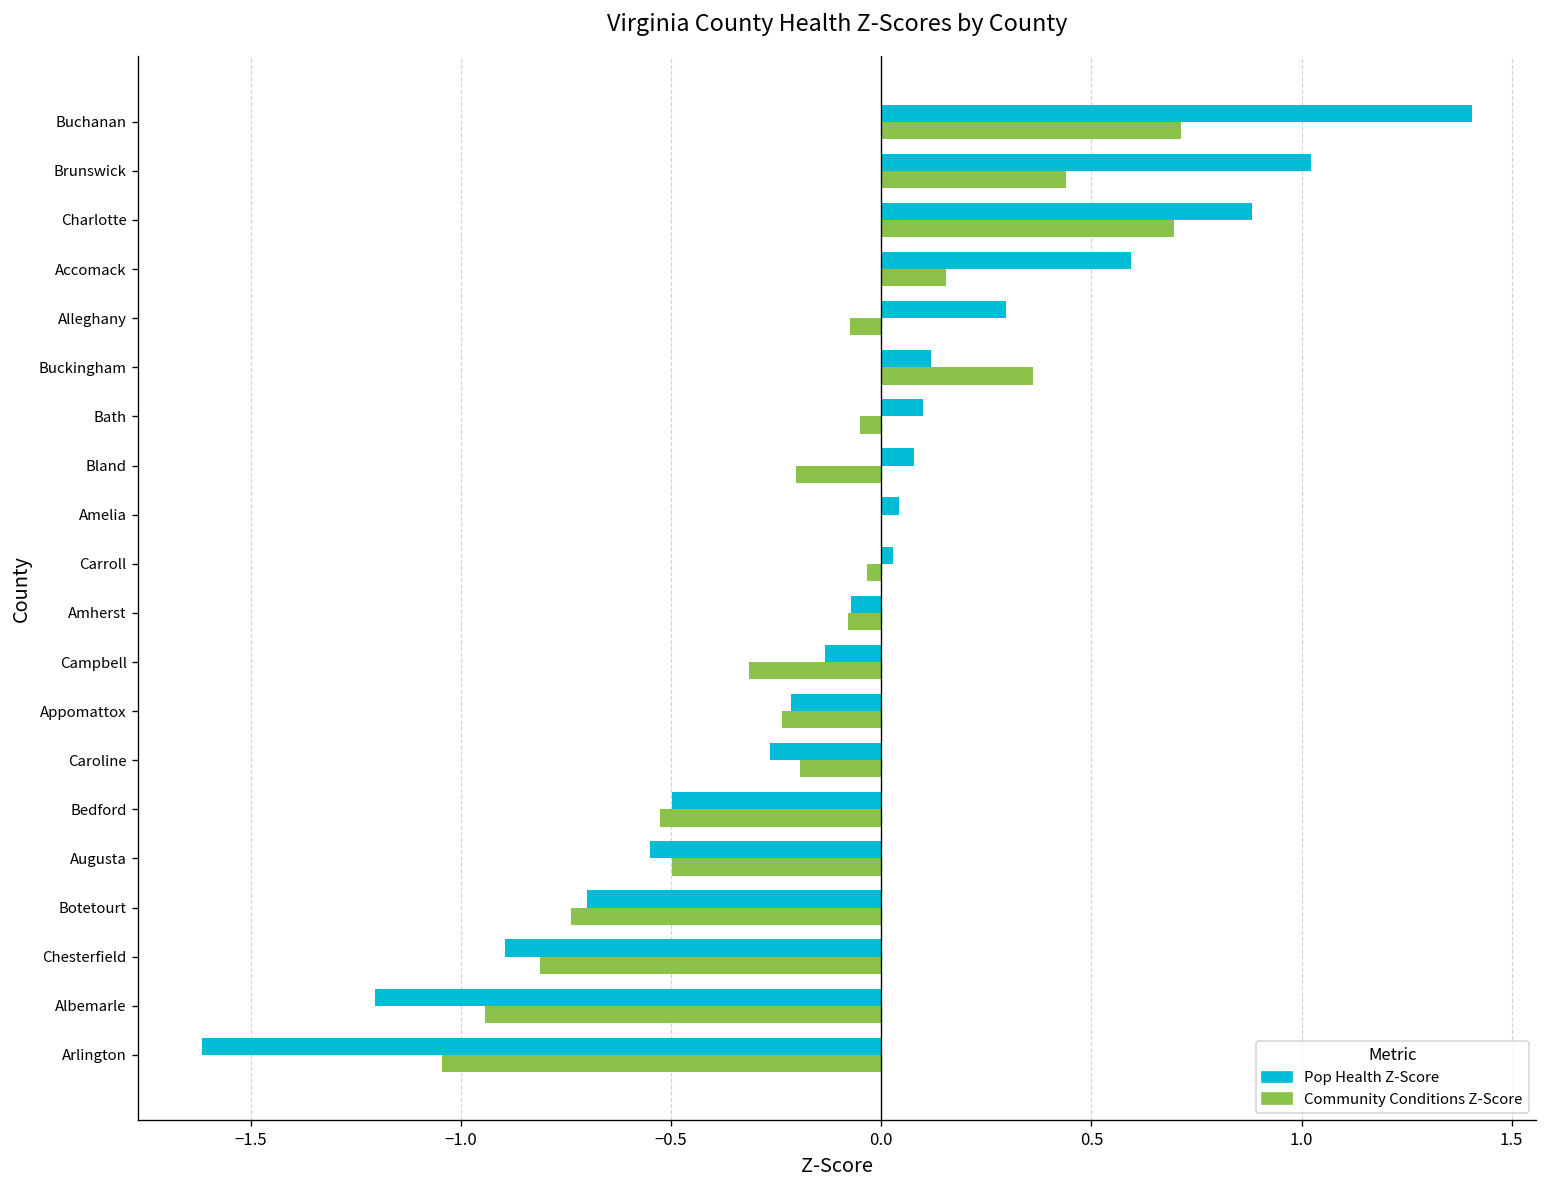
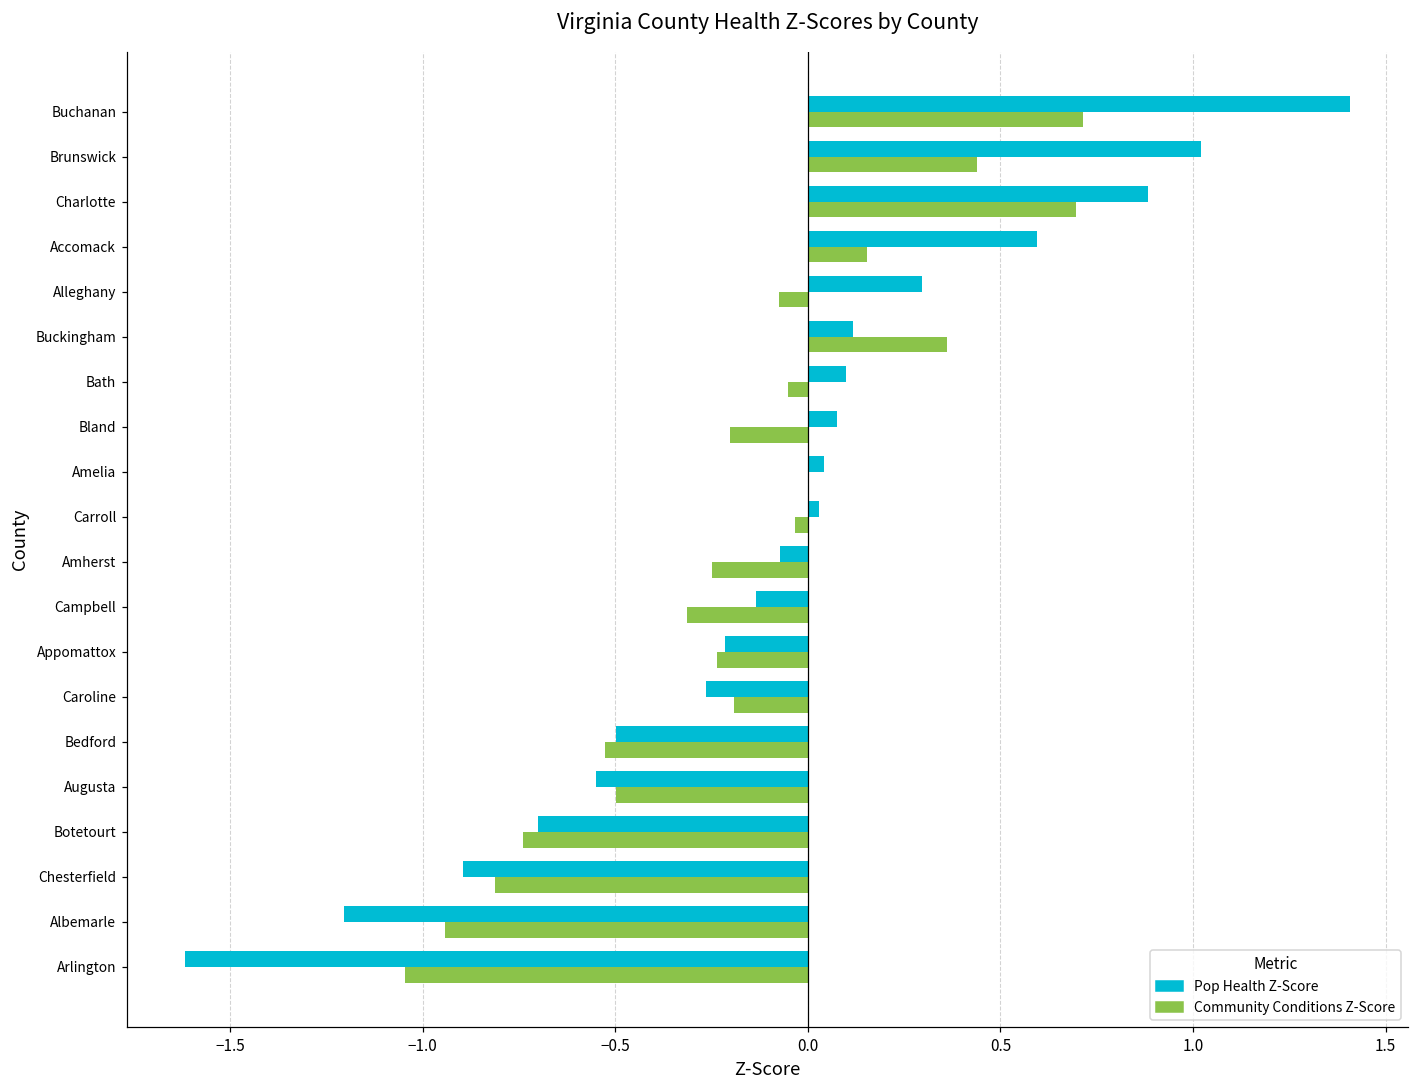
Community Conditions Z-Score, Amherst: -0.08 -> -0.25
